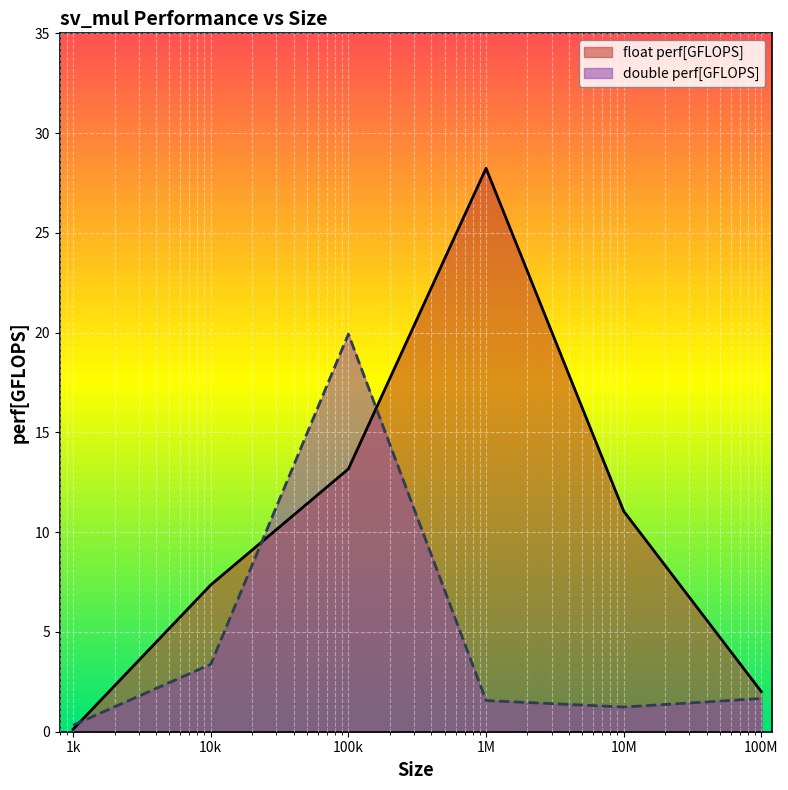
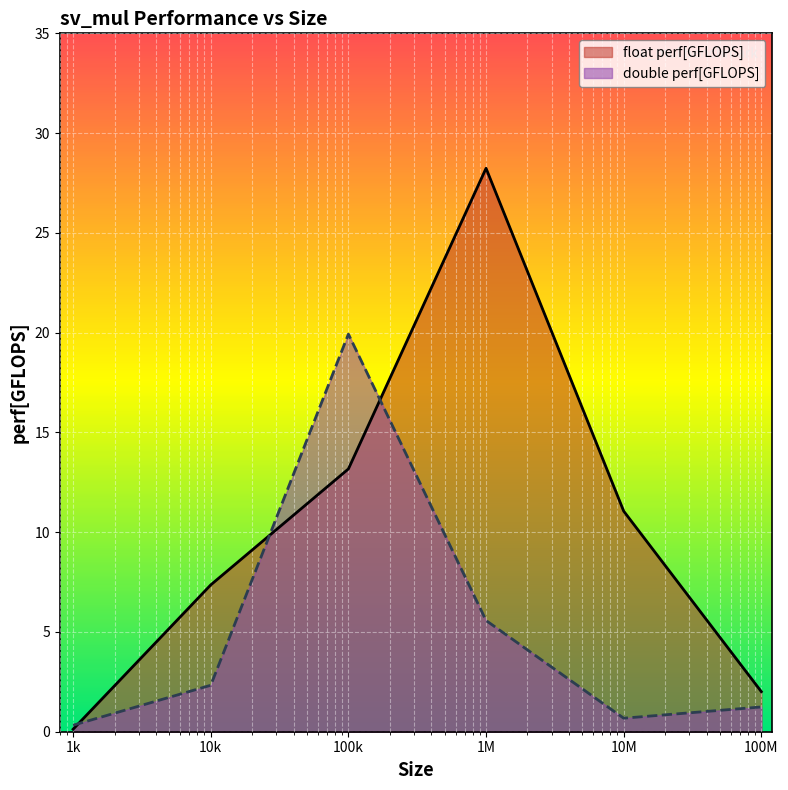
double perf[GFLOPS], 10k: 3.4 -> 2.3
double perf[GFLOPS], 1M: 1.6 -> 5.6
double perf[GFLOPS], 10M: 1.2 -> 0.7
double perf[GFLOPS], 100M: 1.7 -> 1.2
